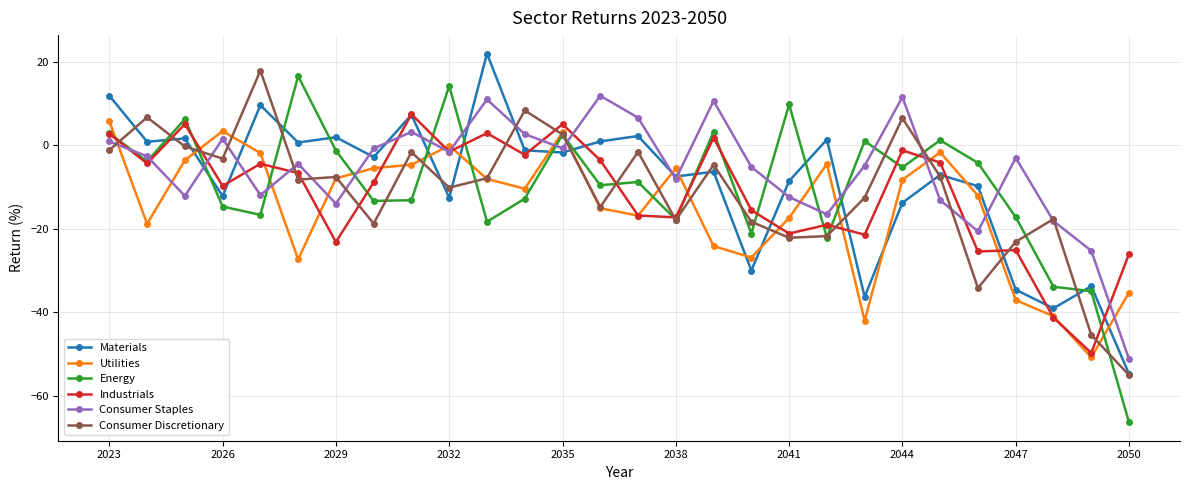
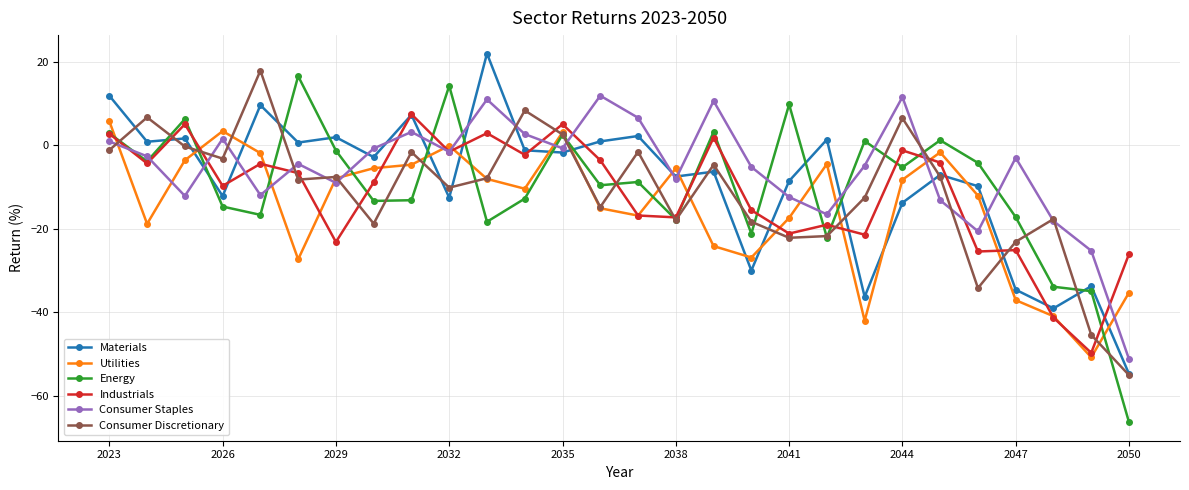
Consumer Staples, 2029: -14 -> -9
